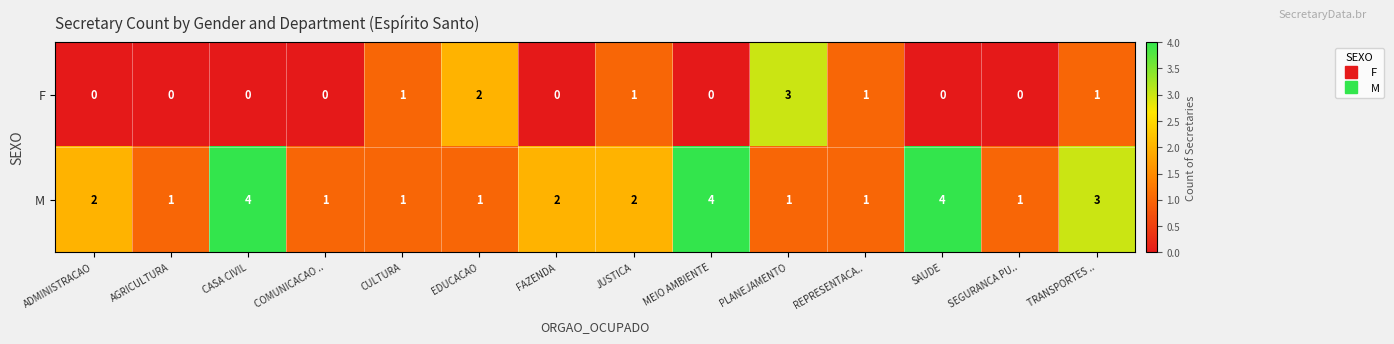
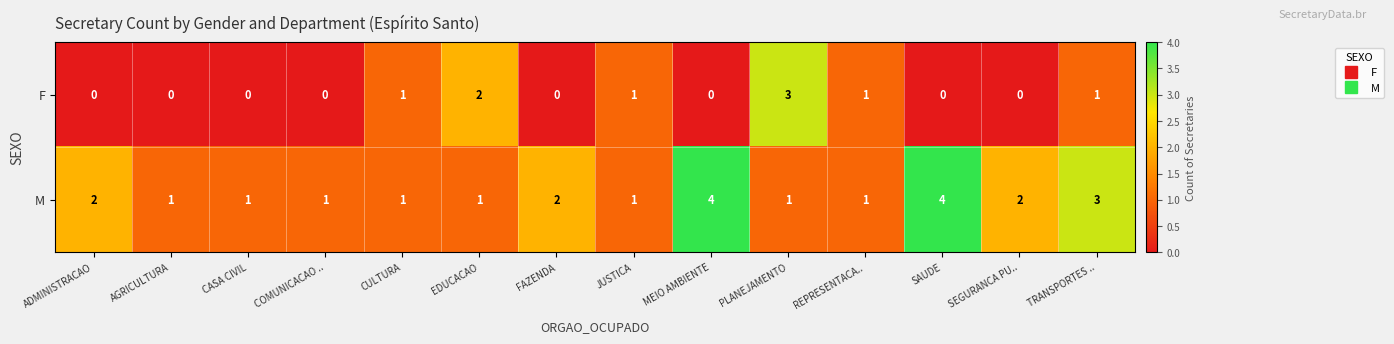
M, CASA CIVIL: 4 -> 1
M, JUSTICA: 2 -> 1
M, SEGURANCA PU..: 1 -> 2
